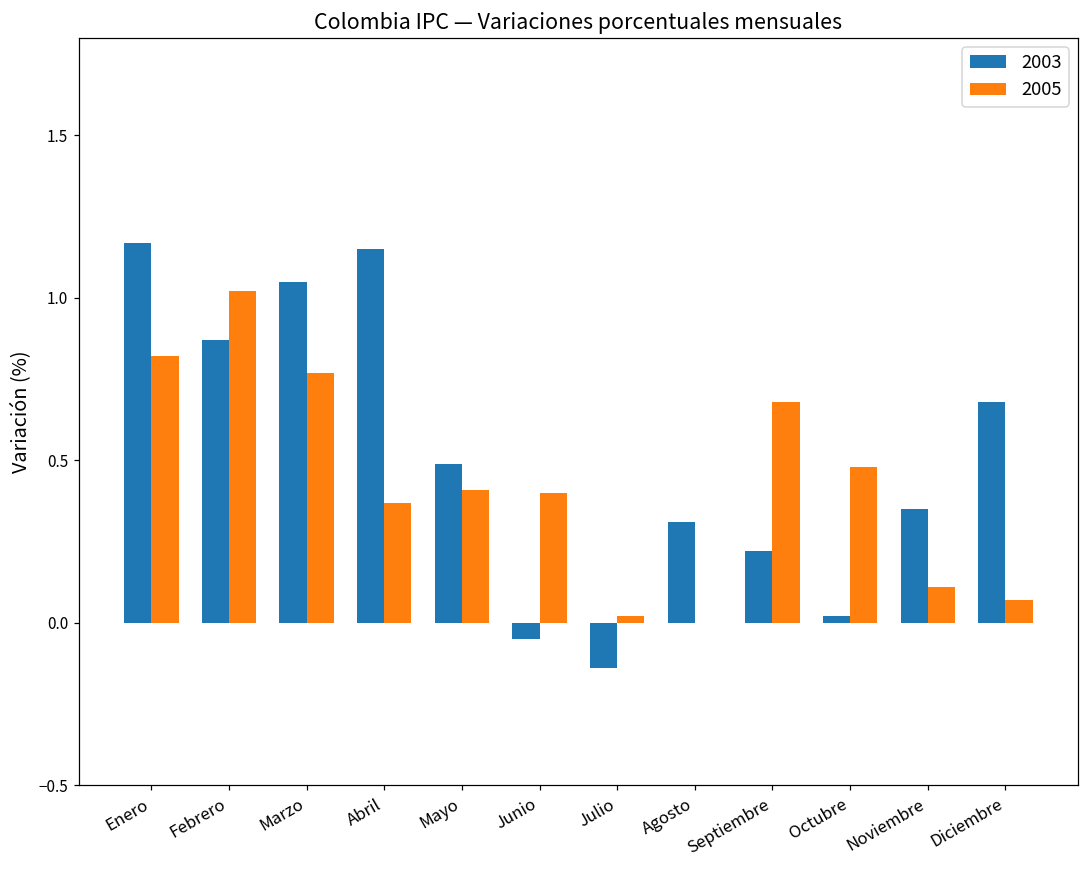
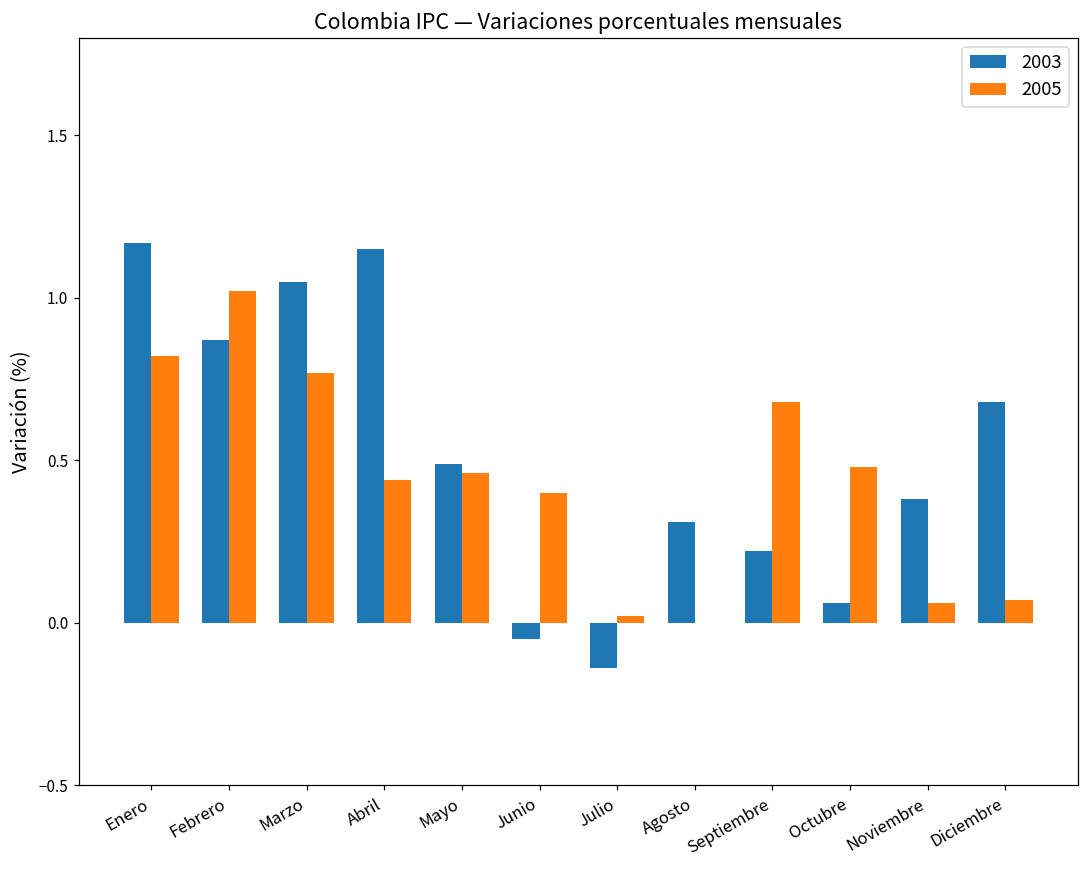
2005, Abril: 0.37 -> 0.44
2005, Mayo: 0.41 -> 0.46
2003, Octubre: 0.02 -> 0.06
2003, Noviembre: 0.35 -> 0.38
2005, Noviembre: 0.11 -> 0.06
